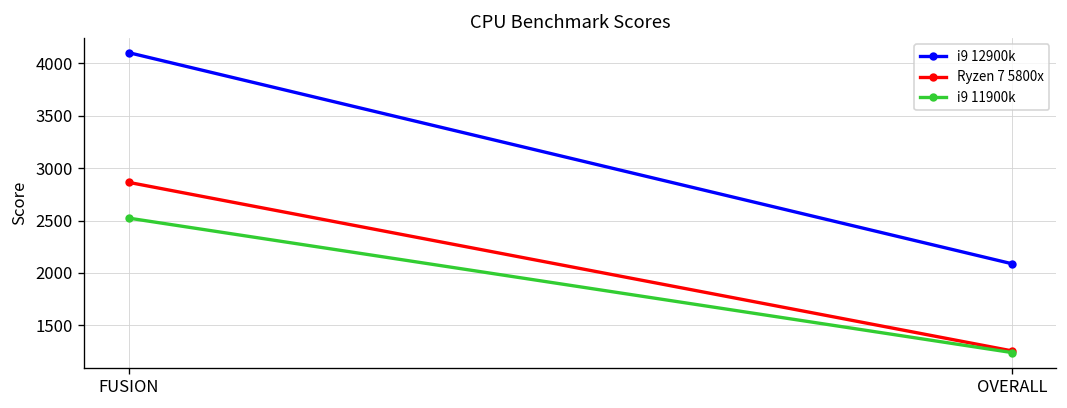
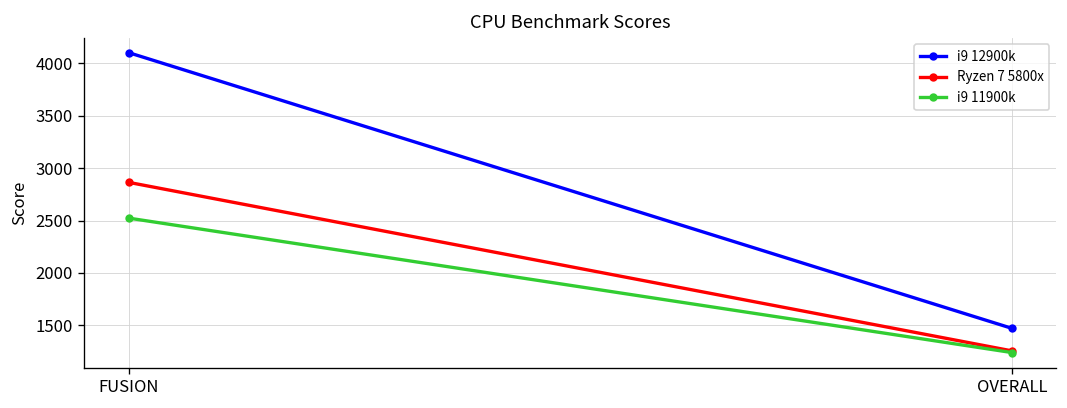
i9 12900k, OVERALL: 2100 -> 1500
